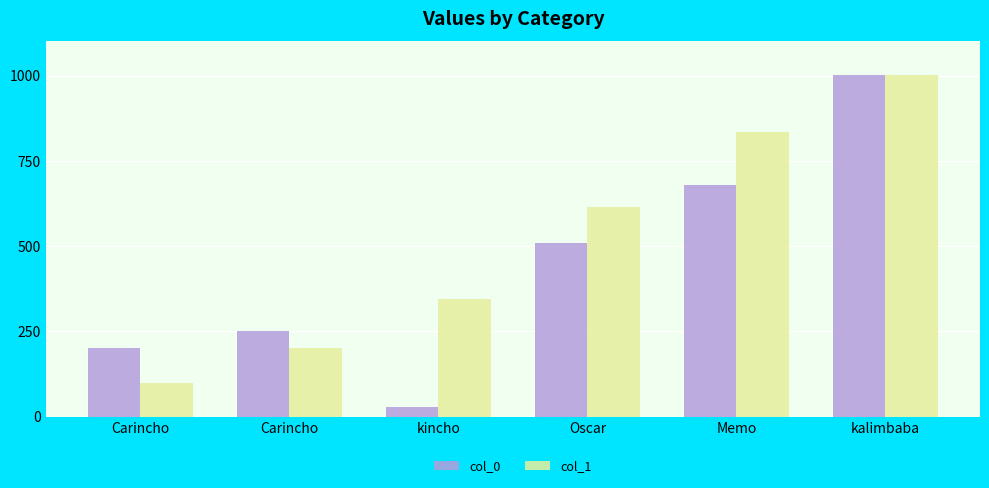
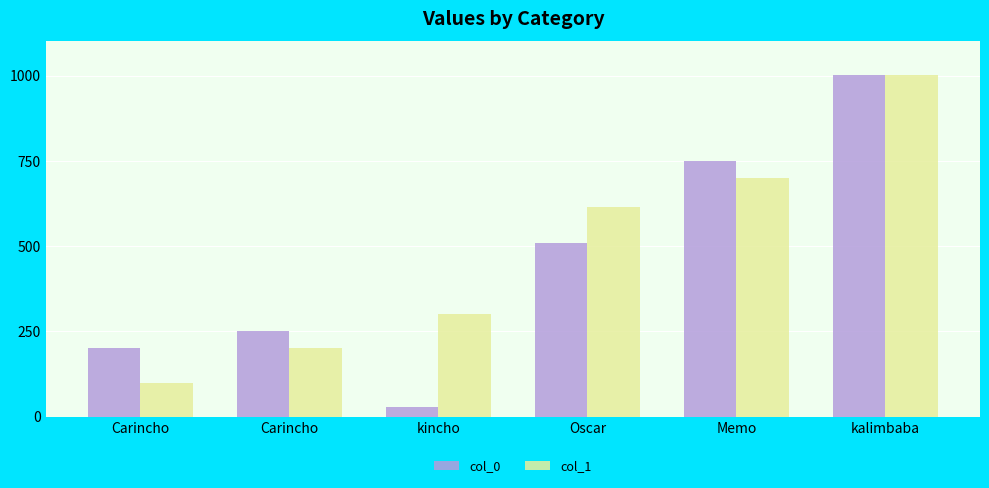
col_1, kincho: 350 -> 300
col_0, Memo: 680 -> 750
col_1, Memo: 840 -> 700
